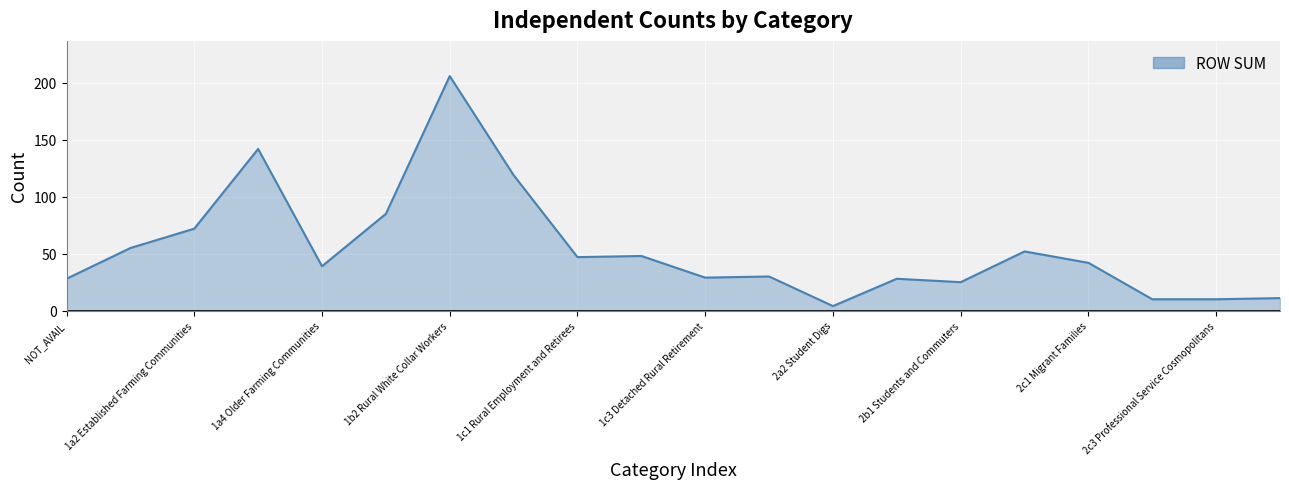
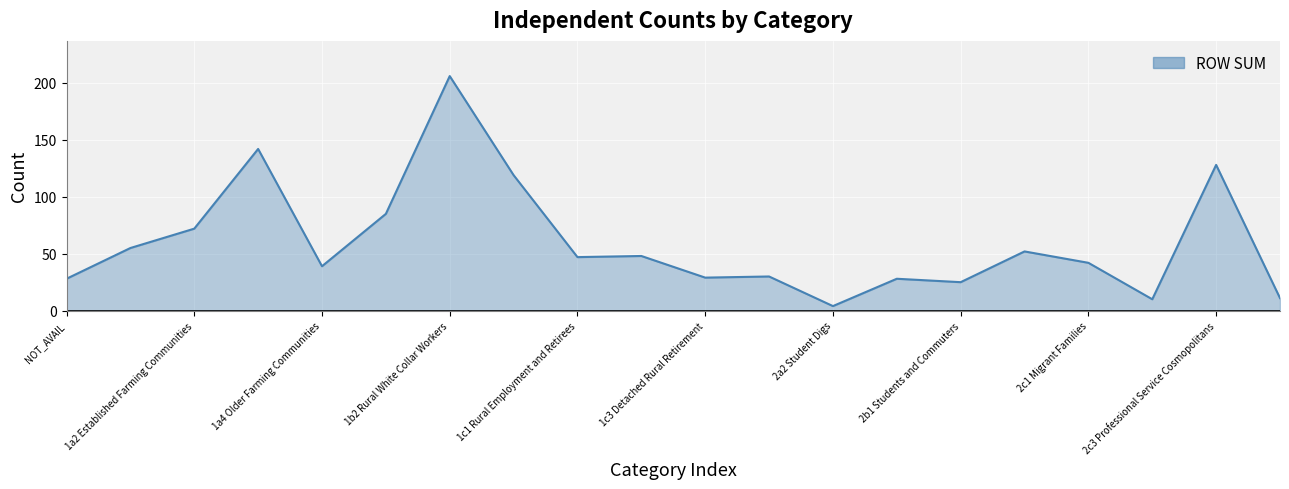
2c3 Professional Service Cosmopolitans: 10 -> 128
